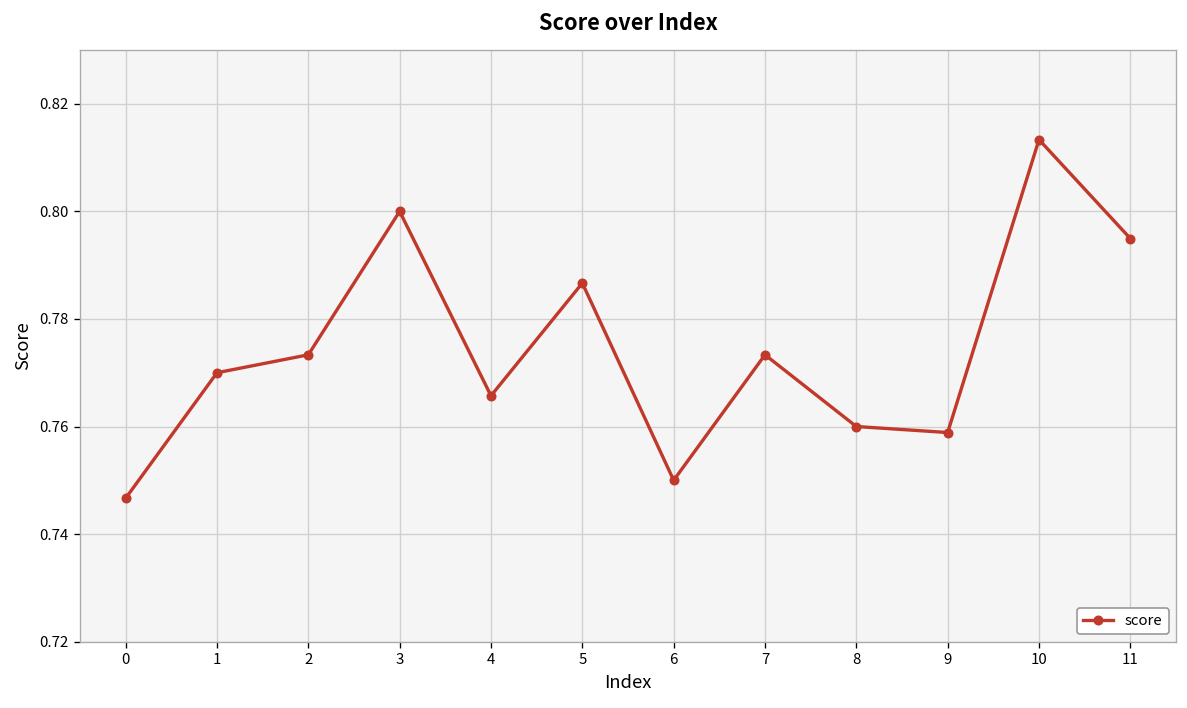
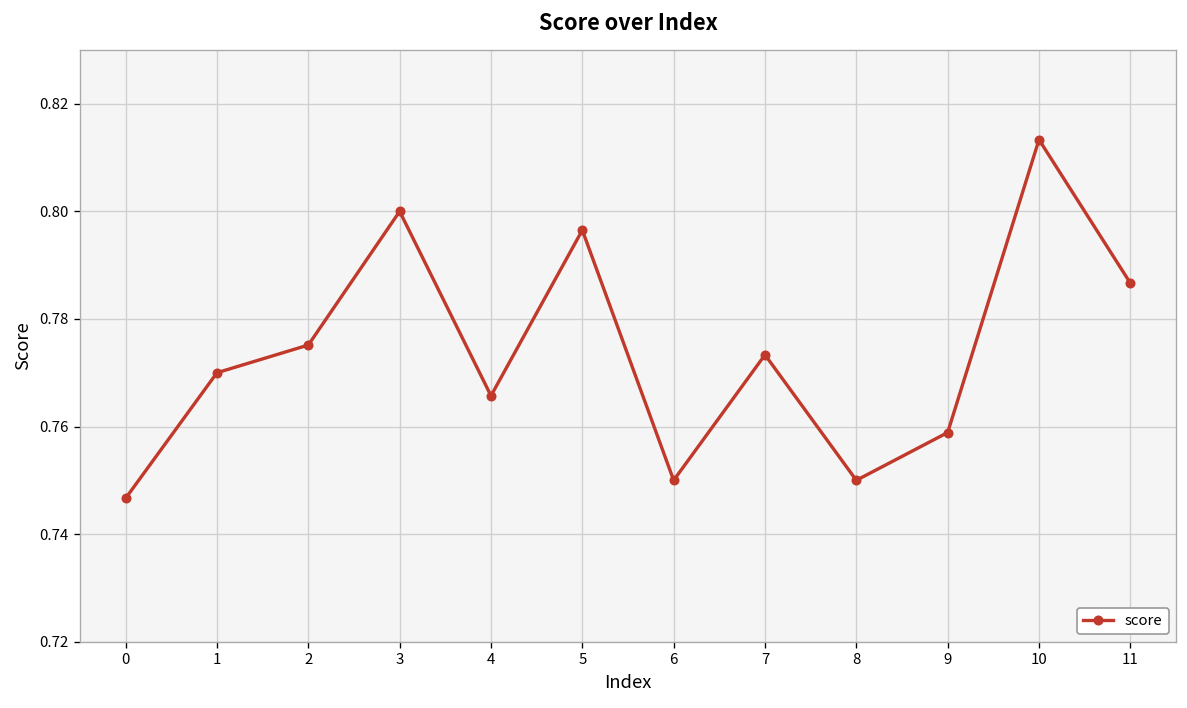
2: 0.773 -> 0.775
5: 0.787 -> 0.797
8: 0.76 -> 0.75
11: 0.795 -> 0.787
